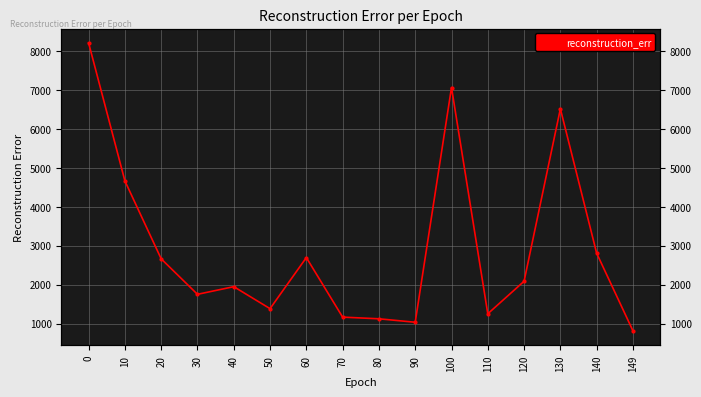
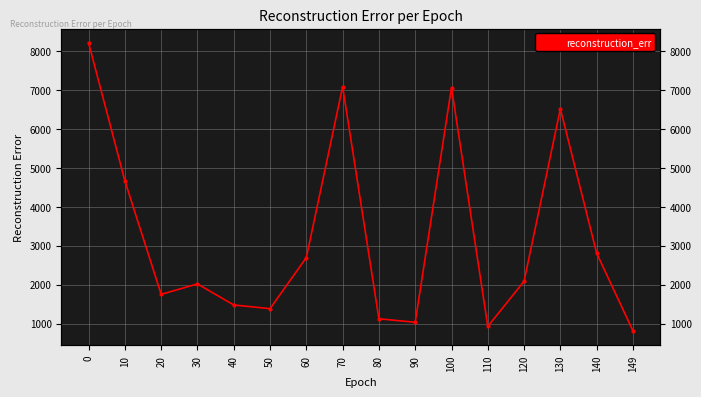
20: 2700 -> 1800
30: 1800 -> 2000
40: 1900 -> 1500
70: 1200 -> 7100
110: 1300 -> 900
